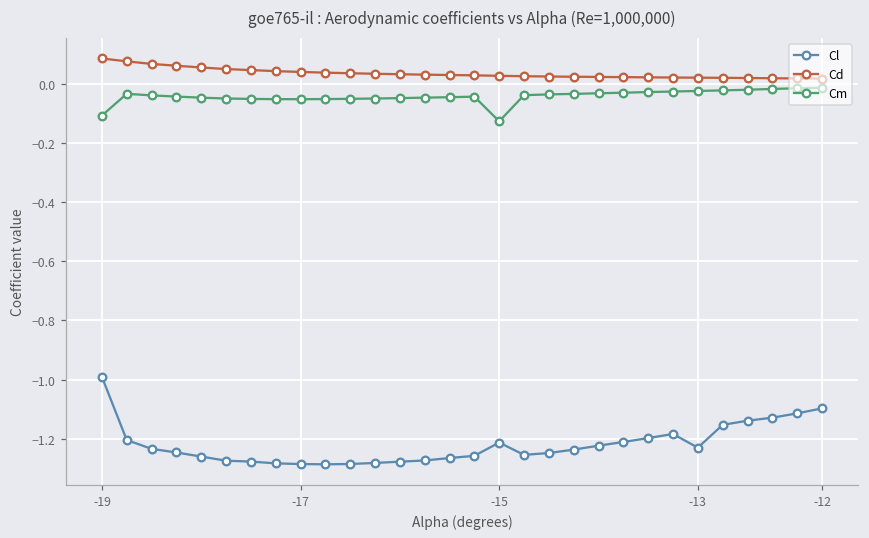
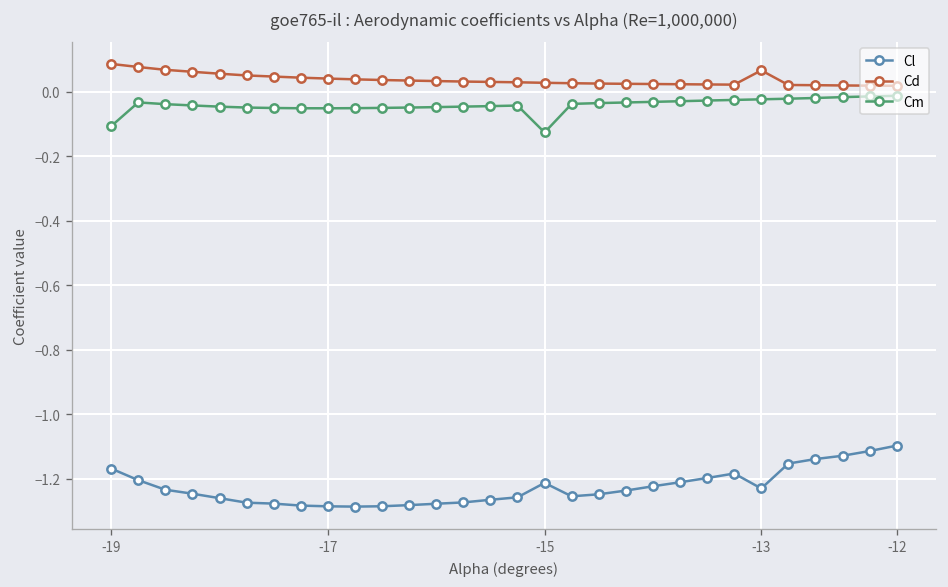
Cl, -19: -0.99 -> -1.17
Cd, -13: 0.02 -> 0.07
